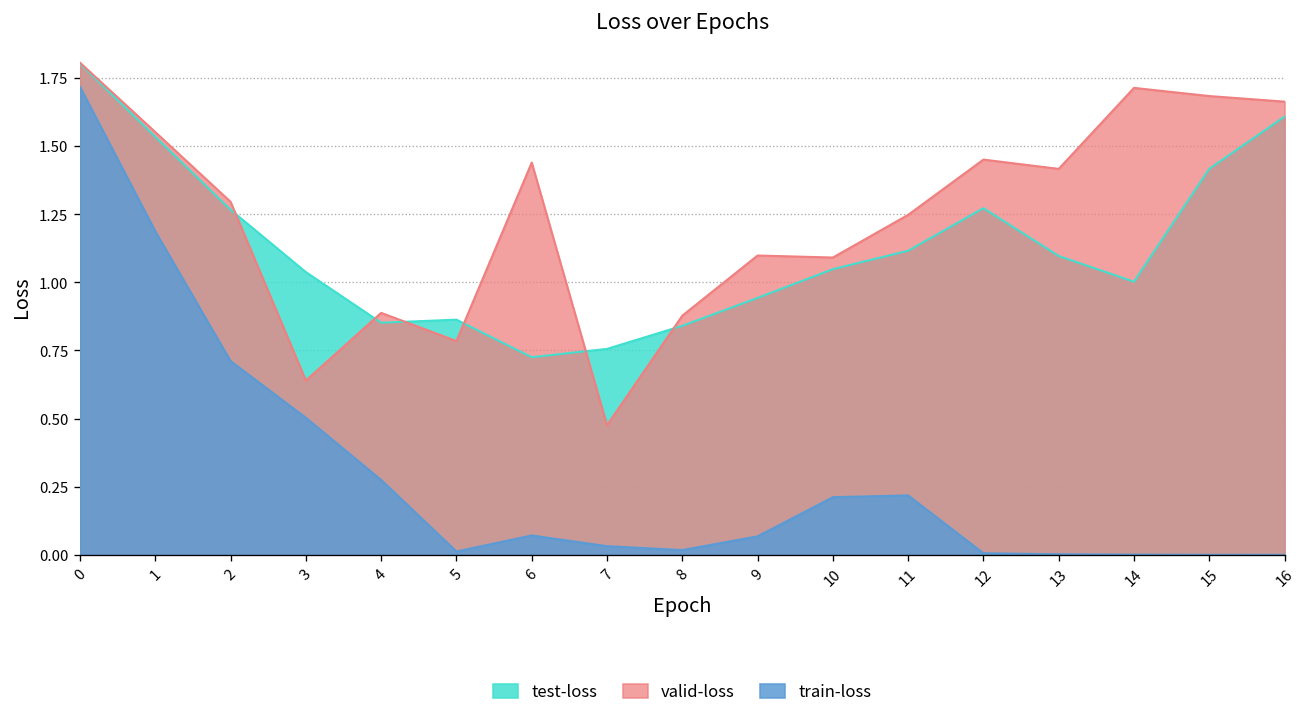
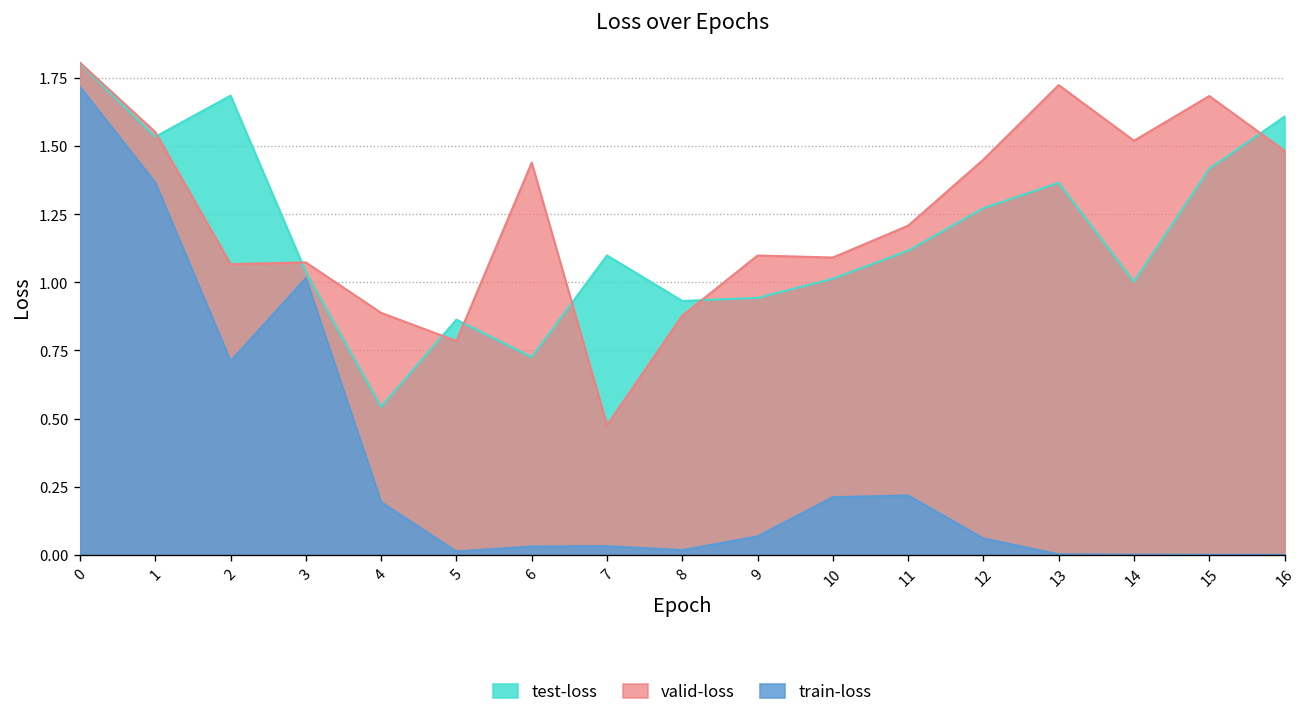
train-loss, 1: 1.19 -> 1.37
test-loss, 2: 1.27 -> 1.69
valid-loss, 2: 1.30 -> 1.07
valid-loss, 3: 0.64 -> 1.07
train-loss, 3: 0.50 -> 1.02
test-loss, 4: 0.85 -> 0.54
train-loss, 4: 0.28 -> 0.19
train-loss, 6: 0.07 -> 0.03
test-loss, 7: 0.76 -> 1.10
test-loss, 8: 0.84 -> 0.93
test-loss, 10: 1.05 -> 1.01
valid-loss, 11: 1.25 -> 1.21
train-loss, 12: 0.01 -> 0.06
test-loss, 13: 1.10 -> 1.37
valid-loss, 13: 1.42 -> 1.72
valid-loss, 14: 1.71 -> 1.52
valid-loss, 16: 1.66 -> 1.48
